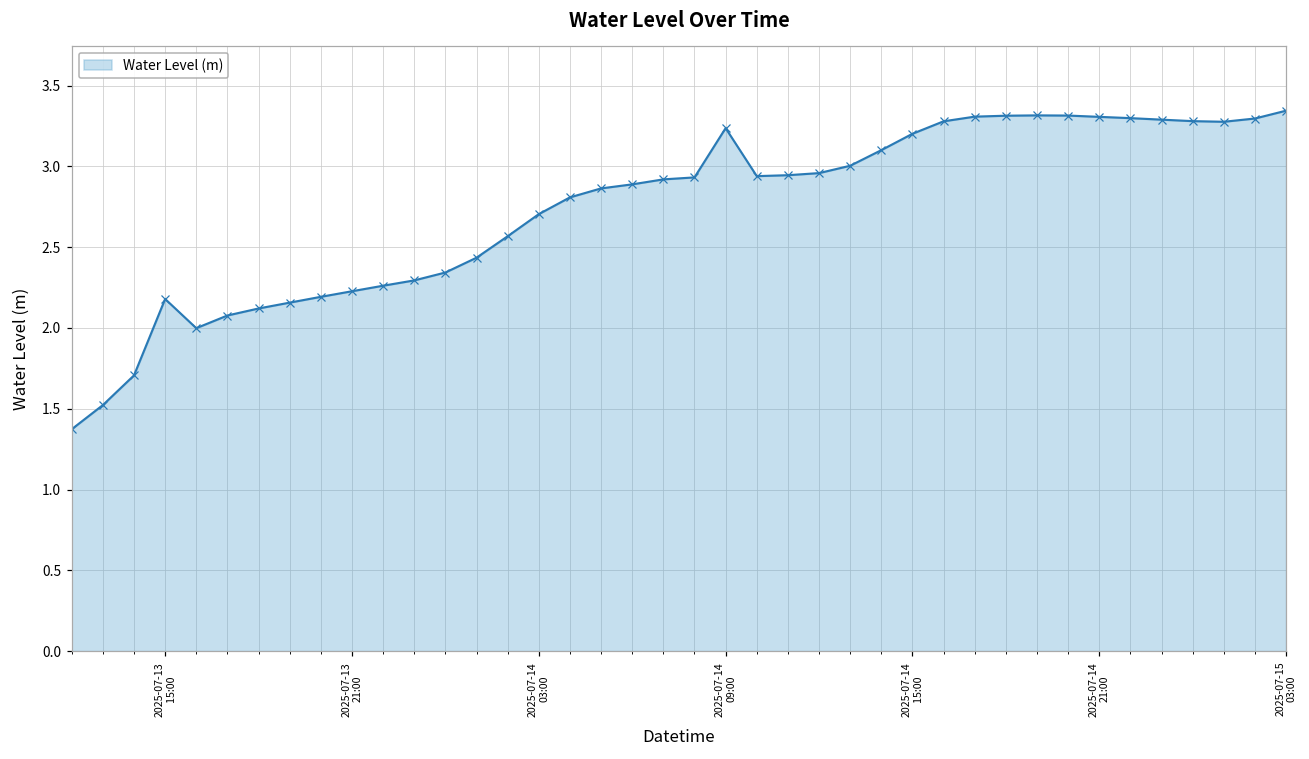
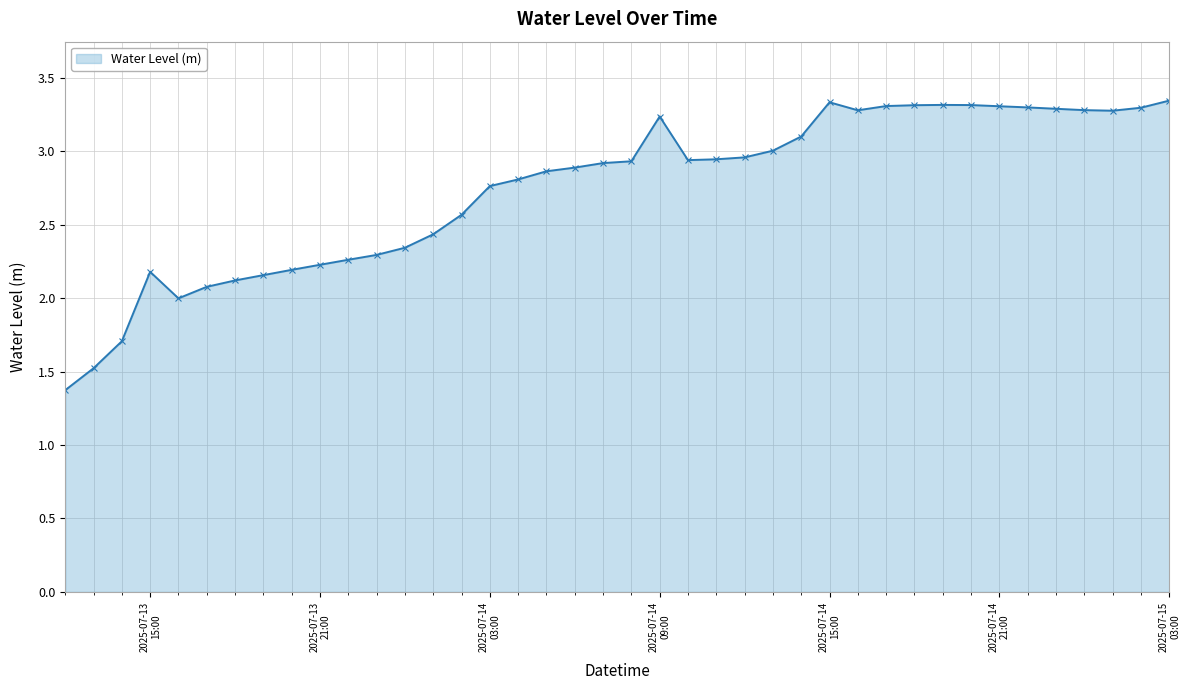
2025-07-14 03:00: 2.70 -> 2.76
2025-07-14 15:00: 3.20 -> 3.33
